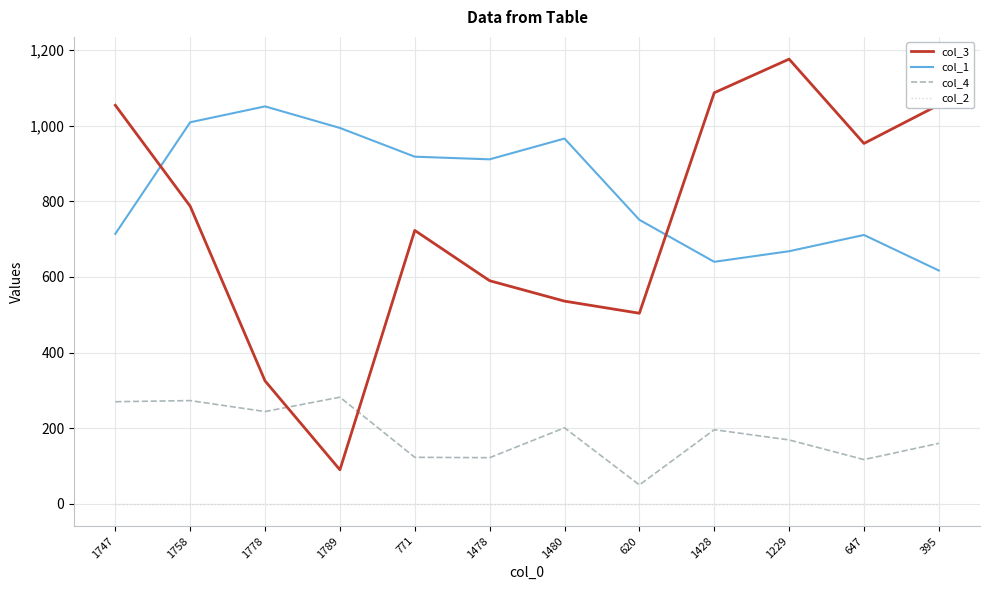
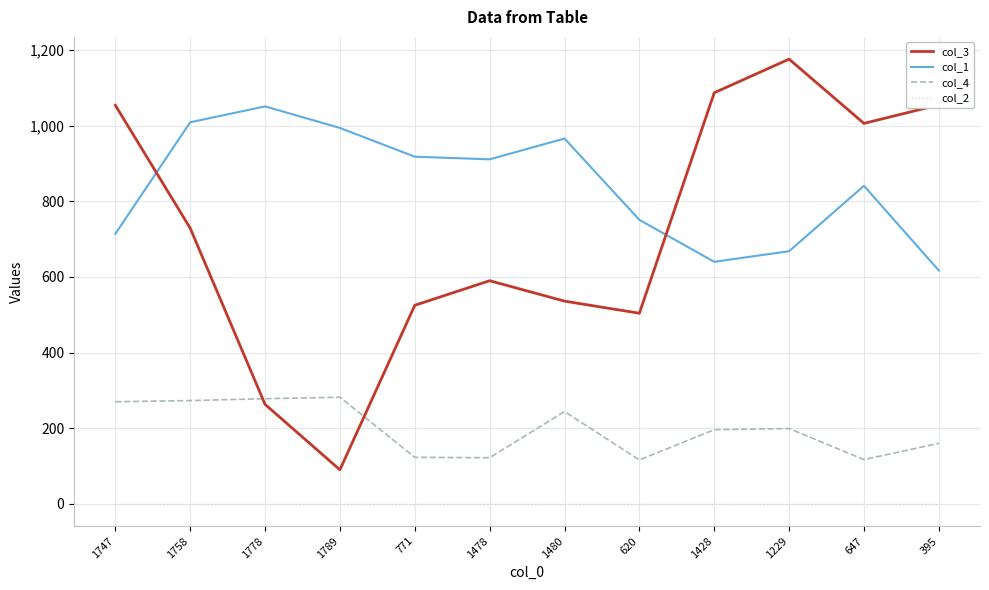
col_3, 1758: 790 -> 730
col_3, 1778: 330 -> 260
col_4, 1778: 240 -> 280
col_3, 771: 720 -> 530
col_4, 1480: 200 -> 240
col_4, 620: 50 -> 120
col_4, 1229: 170 -> 200
col_3, 647: 950 -> 1,010
col_1, 647: 710 -> 840
